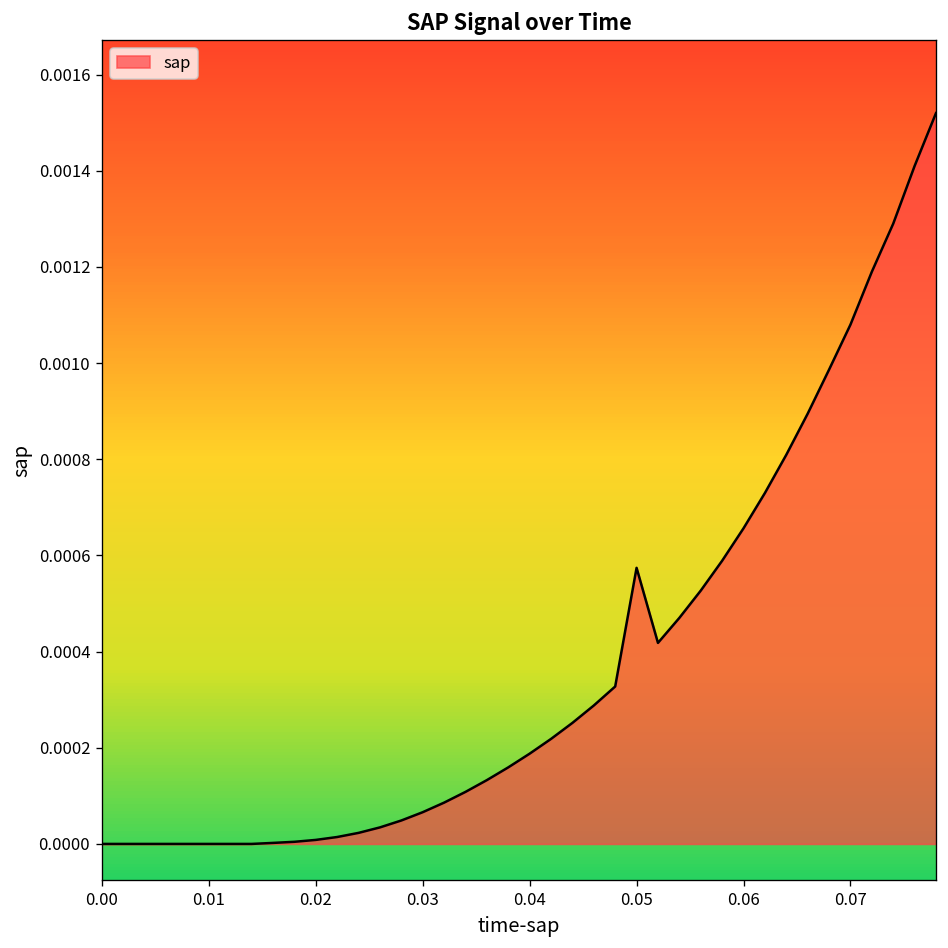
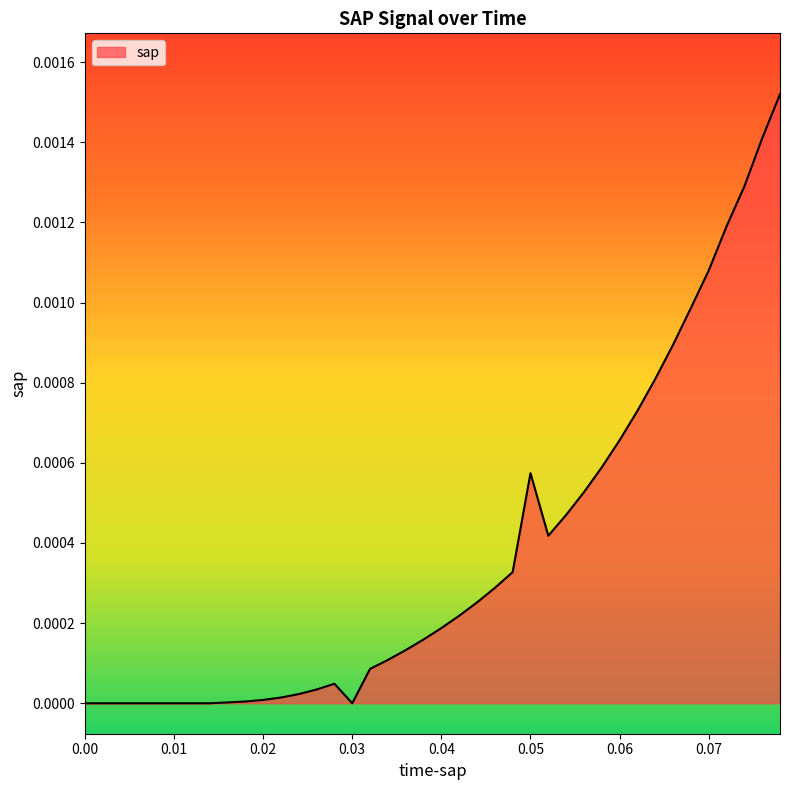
0.03: 0.0001 -> 0.0000
